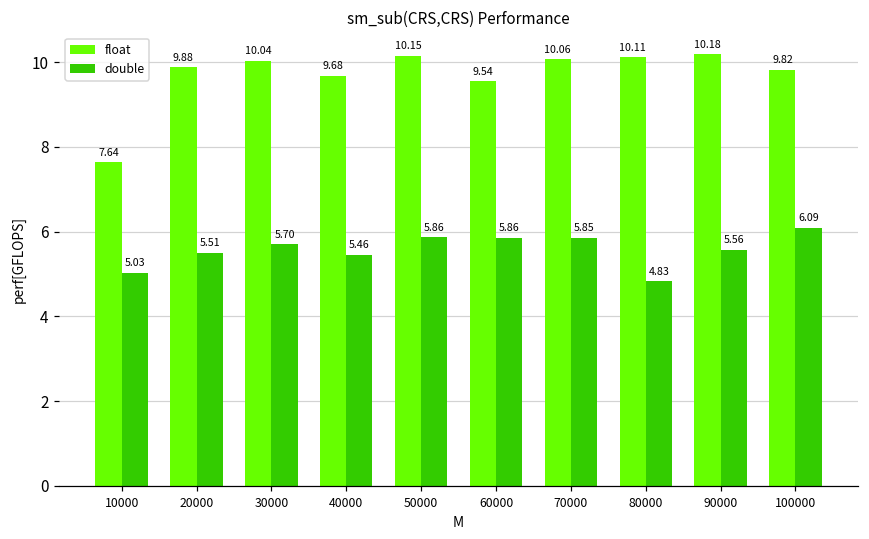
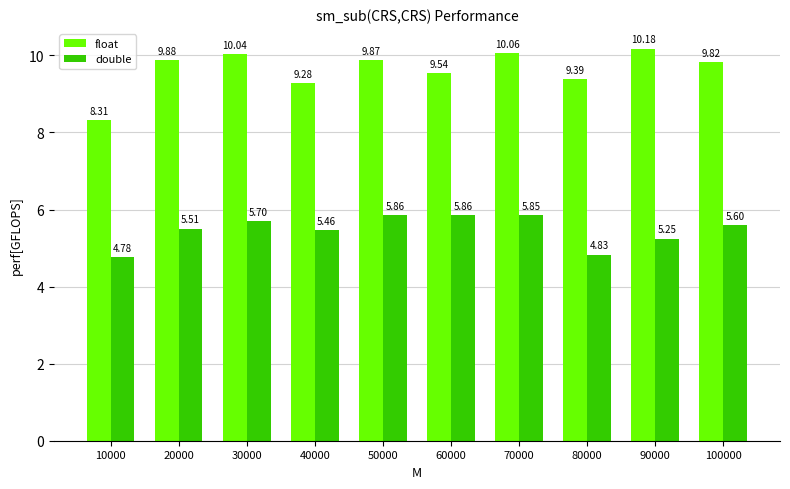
float, 10000: 7.64 -> 8.31
double, 10000: 5.03 -> 4.78
float, 40000: 9.68 -> 9.28
float, 50000: 10.15 -> 9.87
float, 80000: 10.11 -> 9.39
double, 90000: 5.56 -> 5.25
double, 100000: 6.09 -> 5.60
